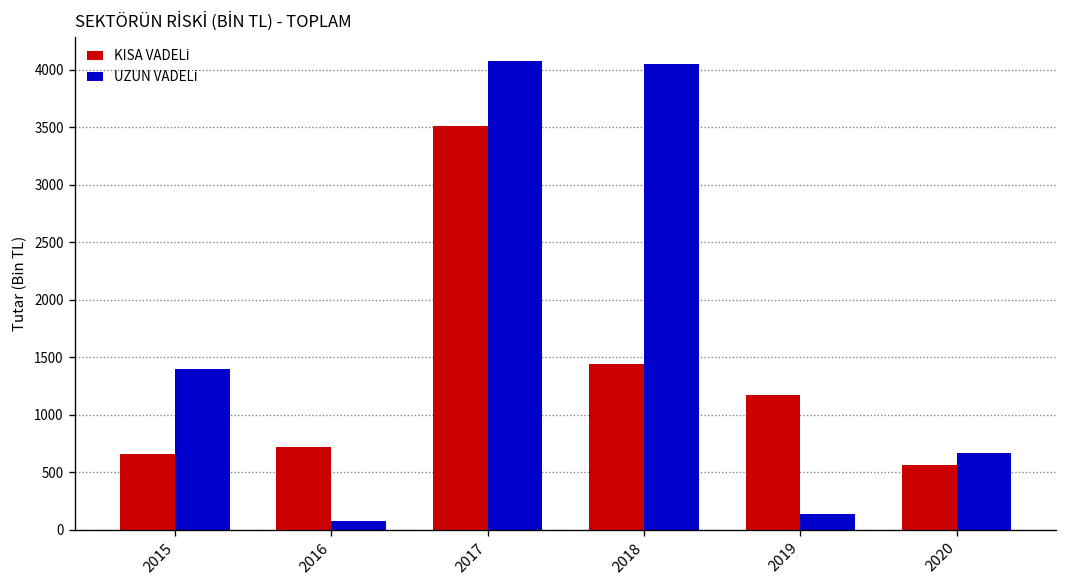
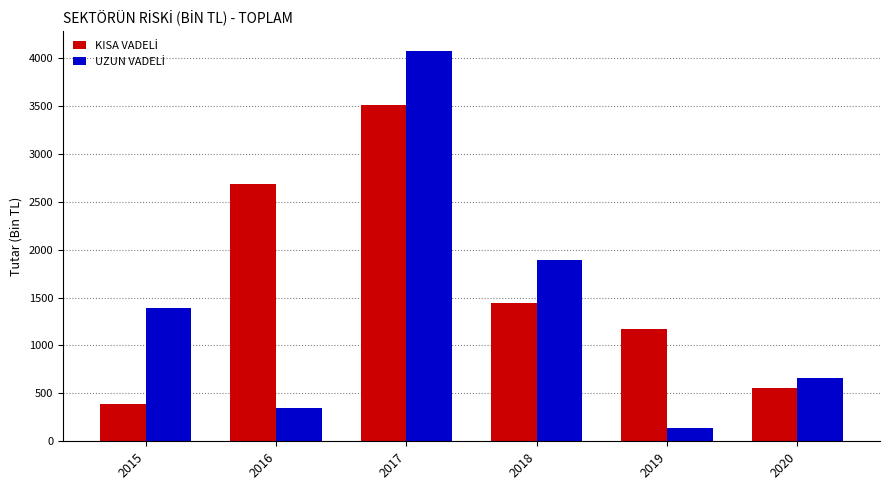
KISA VADELİ, 2015: 700 -> 400
KISA VADELİ, 2016: 700 -> 2700
UZUN VADELİ, 2016: 100 -> 400
UZUN VADELİ, 2018: 4100 -> 1900
